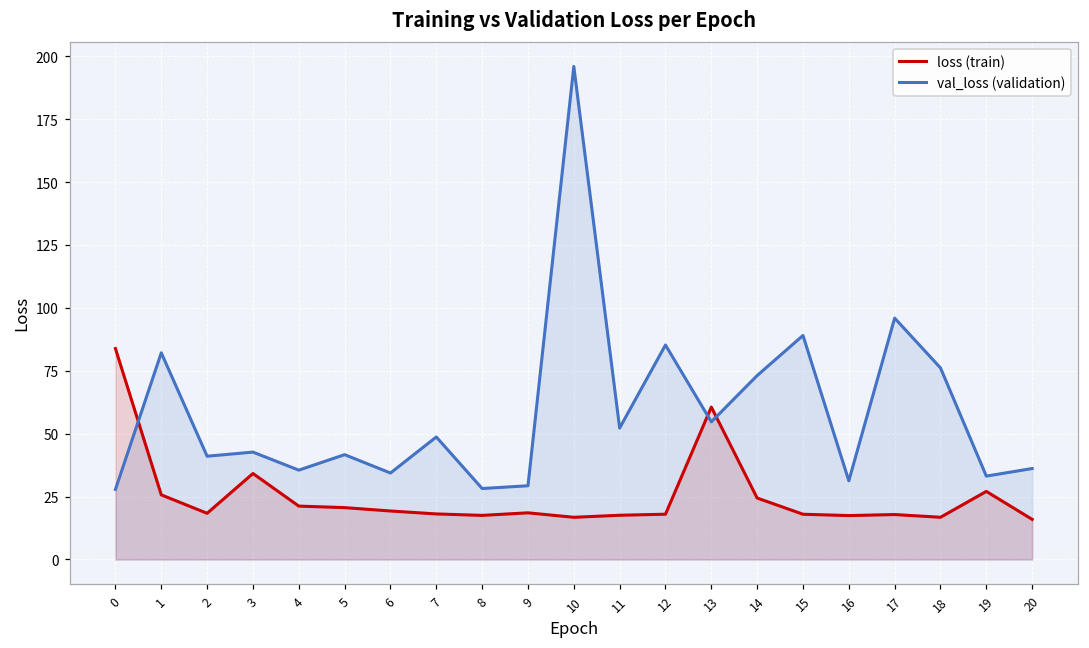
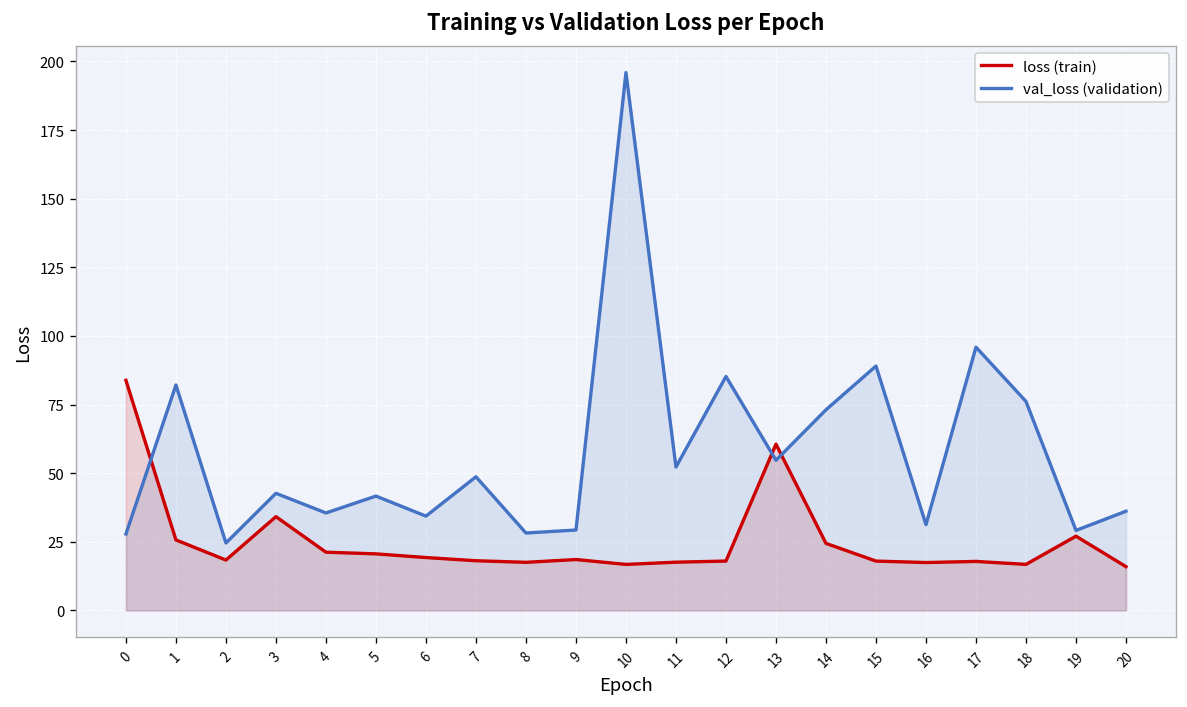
val_loss (validation), 2: 41 -> 25
val_loss (validation), 19: 33 -> 29
